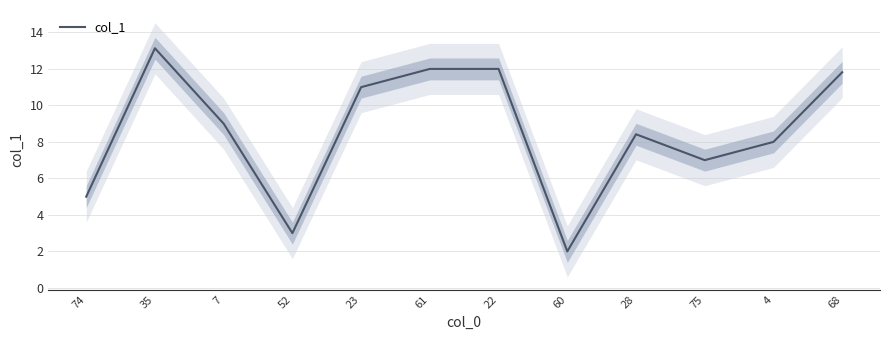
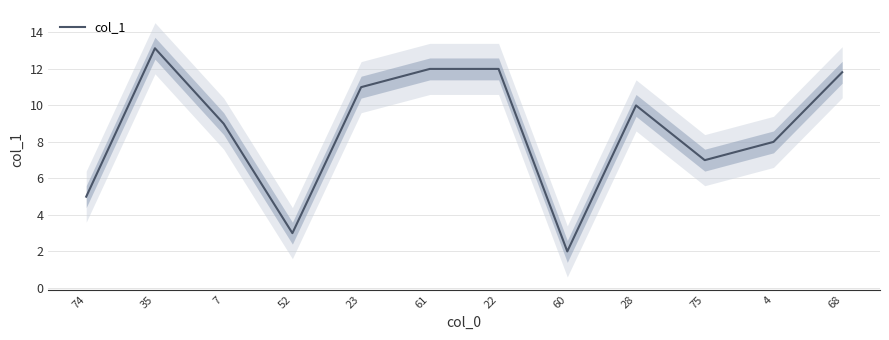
col_1, 28: 8.4 -> 10.0
